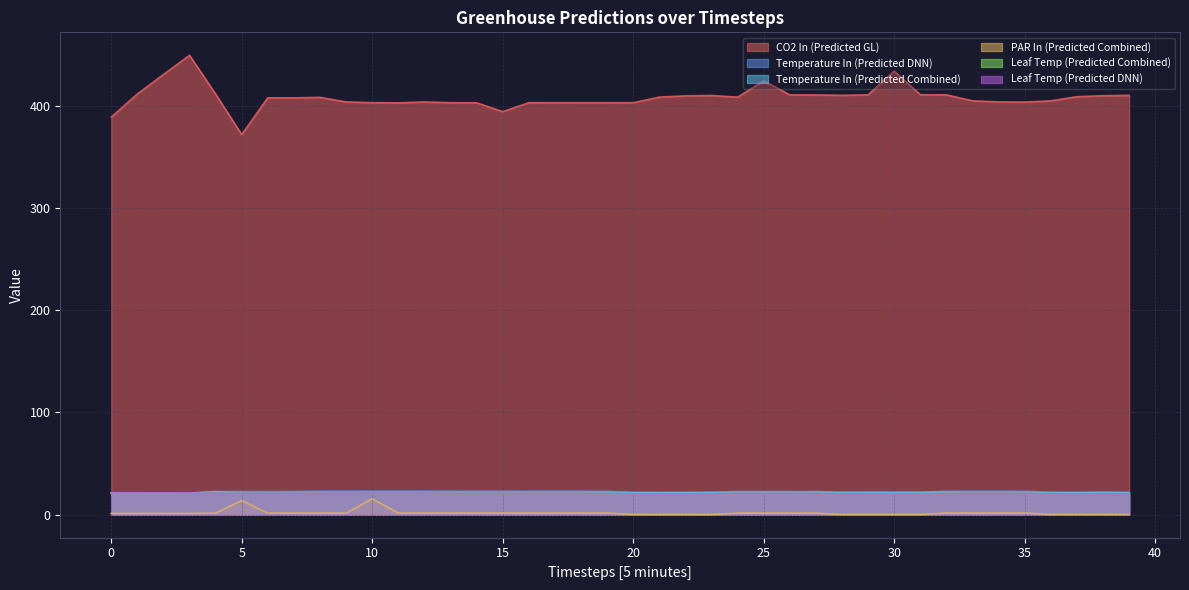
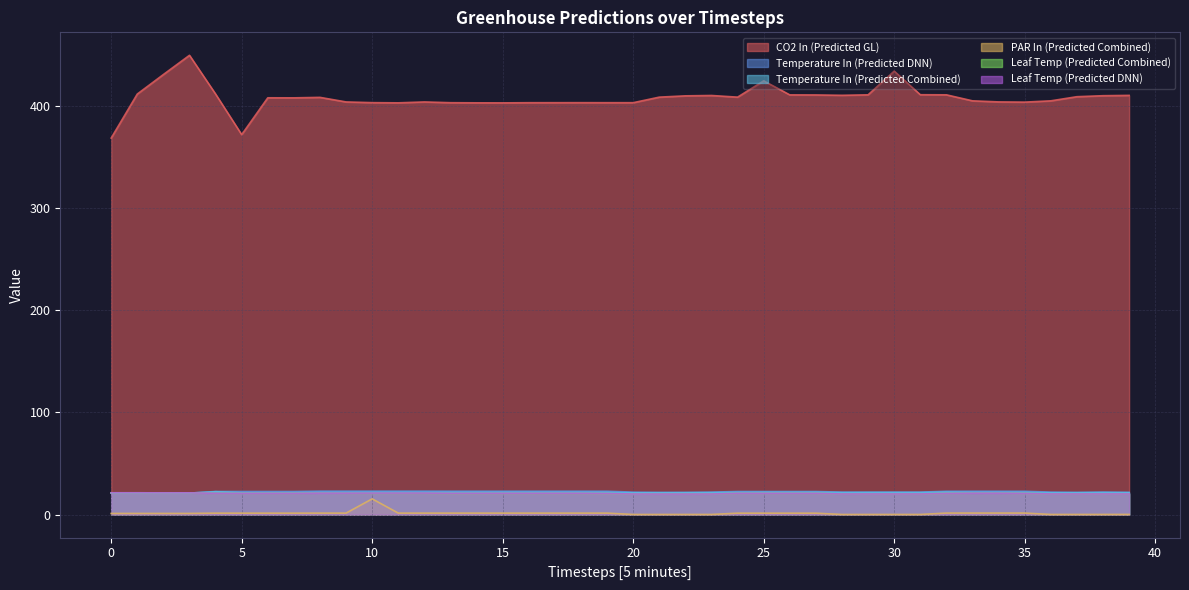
CO2 In (Predicted GL), 0: 389 -> 368
PAR In (Predicted Combined), 5: 14 -> 1
CO2 In (Predicted GL), 15: 394 -> 403
